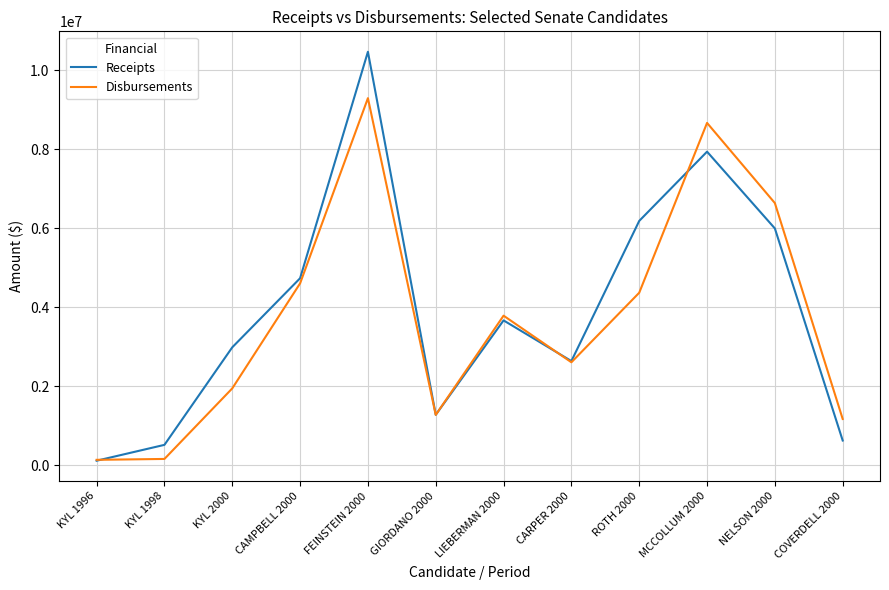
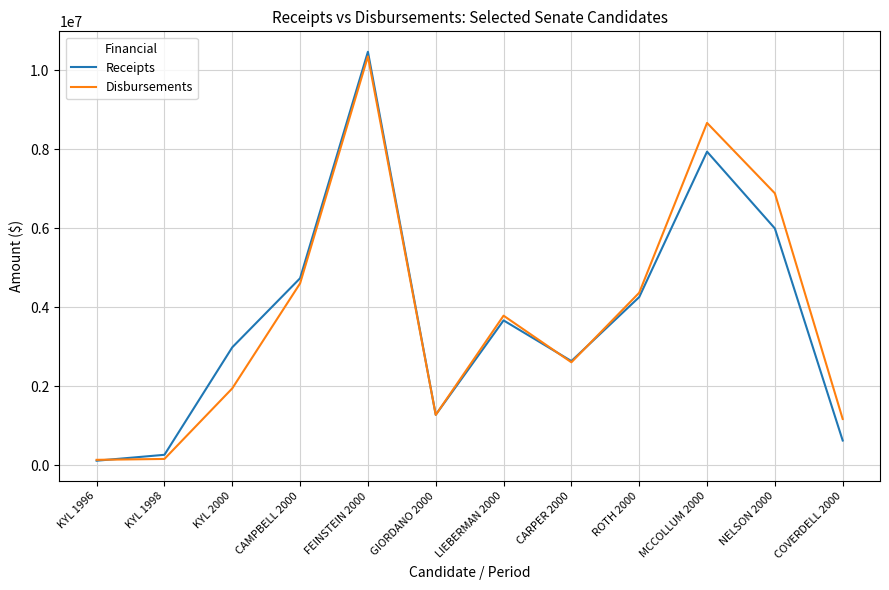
Receipts, KYL 1998: 500000 -> 300000
Disbursements, FEINSTEIN 2000: 9300000 -> 10300000
Receipts, ROTH 2000: 6200000 -> 4300000
Disbursements, NELSON 2000: 6600000 -> 6900000
